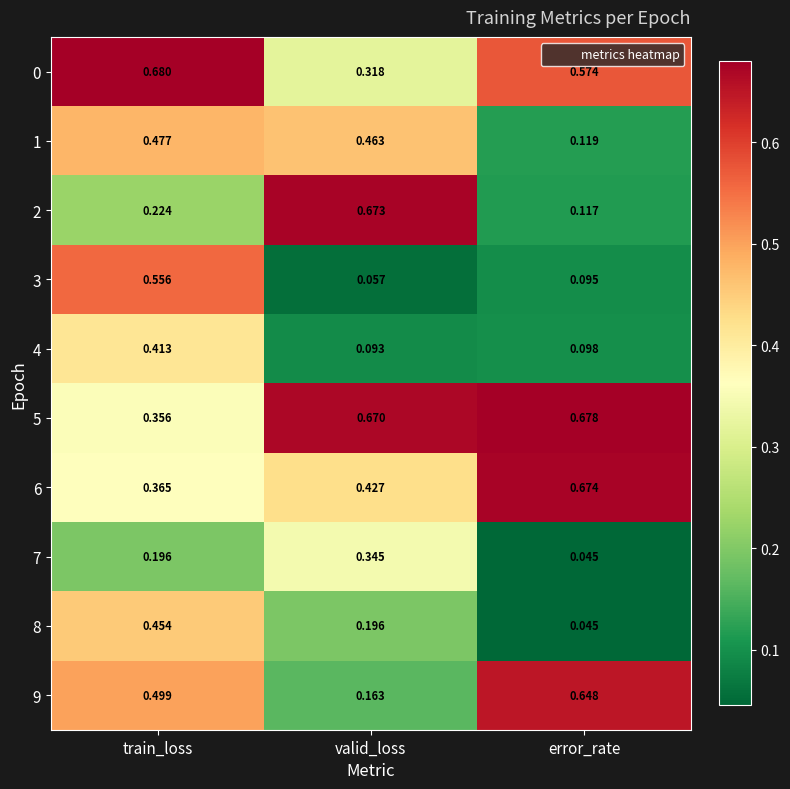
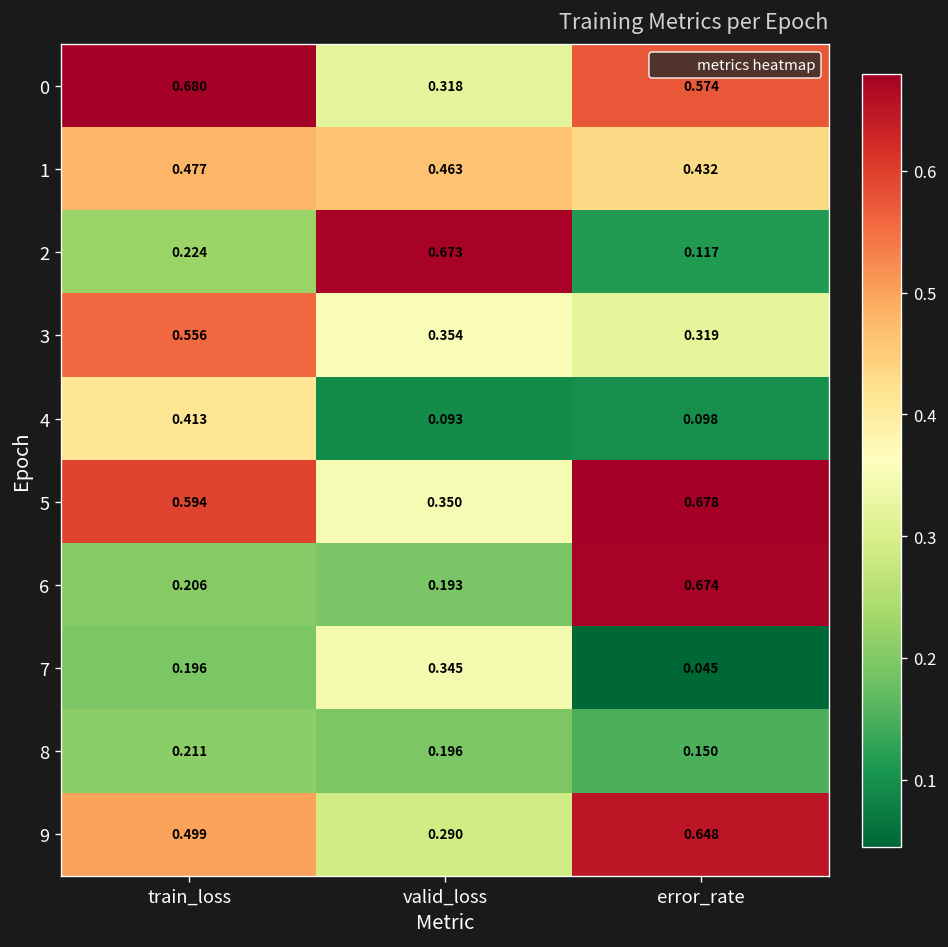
1, error_rate: 0.119 -> 0.432
3, valid_loss: 0.057 -> 0.354
3, error_rate: 0.095 -> 0.319
5, train_loss: 0.356 -> 0.594
5, valid_loss: 0.670 -> 0.350
6, train_loss: 0.365 -> 0.206
6, valid_loss: 0.427 -> 0.193
8, train_loss: 0.454 -> 0.211
8, error_rate: 0.045 -> 0.150
9, valid_loss: 0.163 -> 0.290
